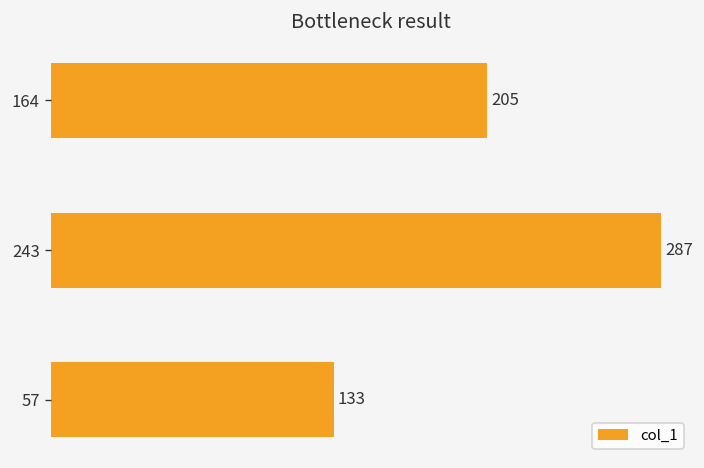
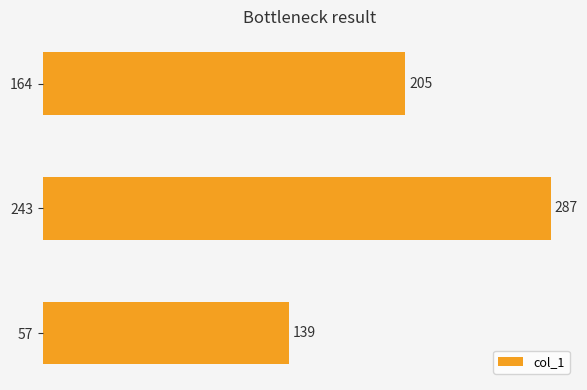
57: 133 -> 139
